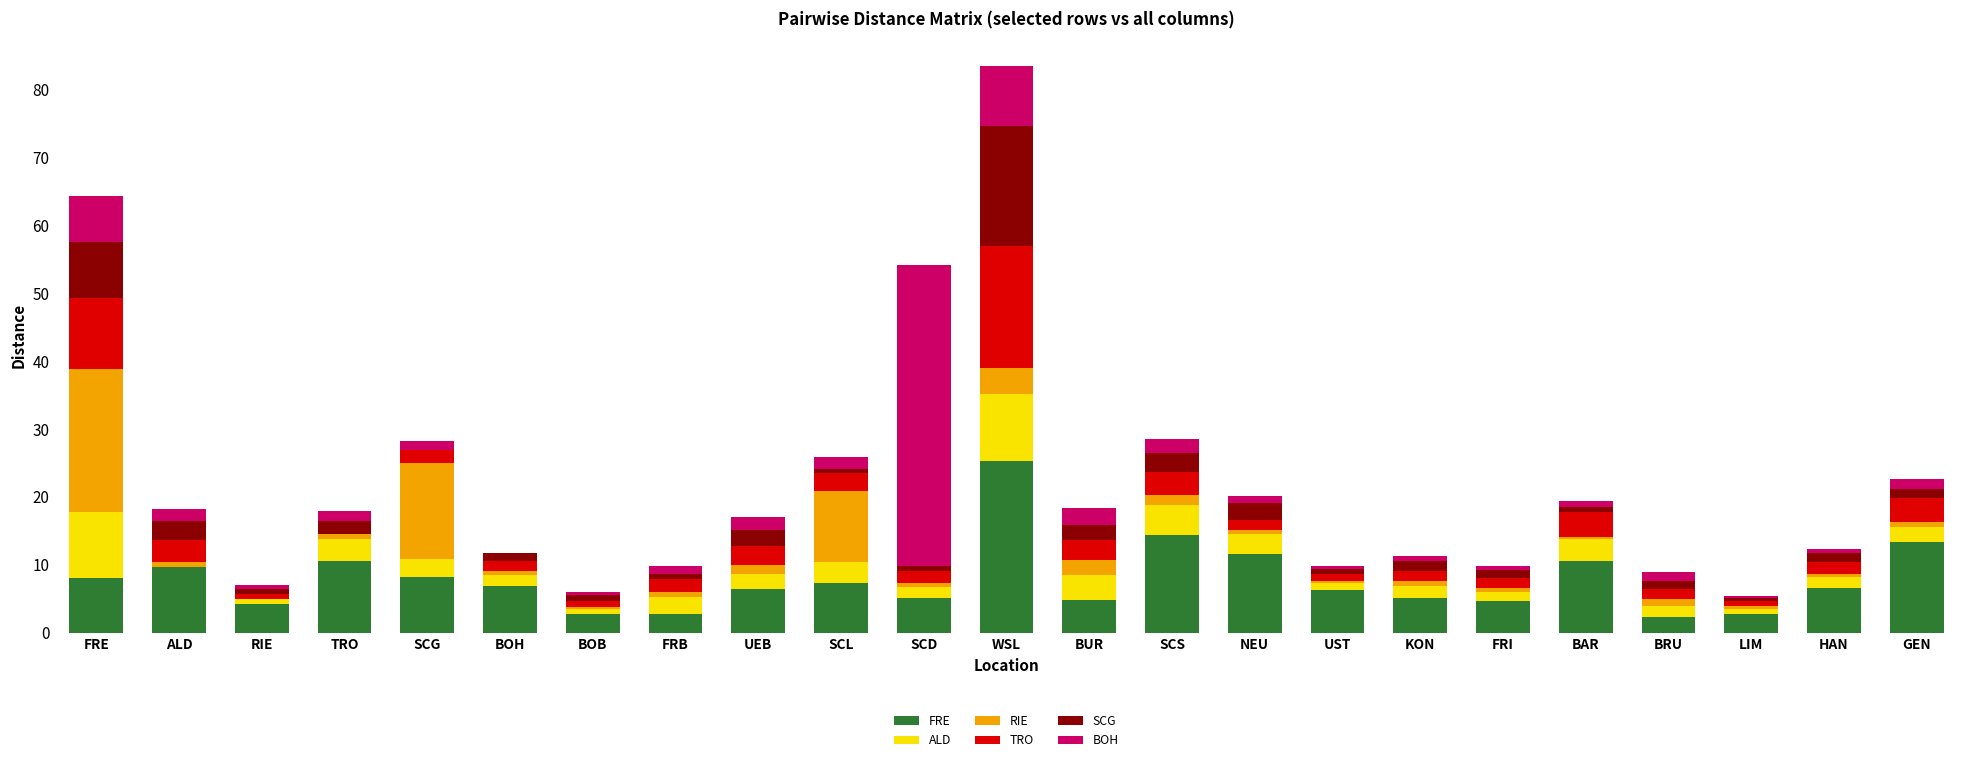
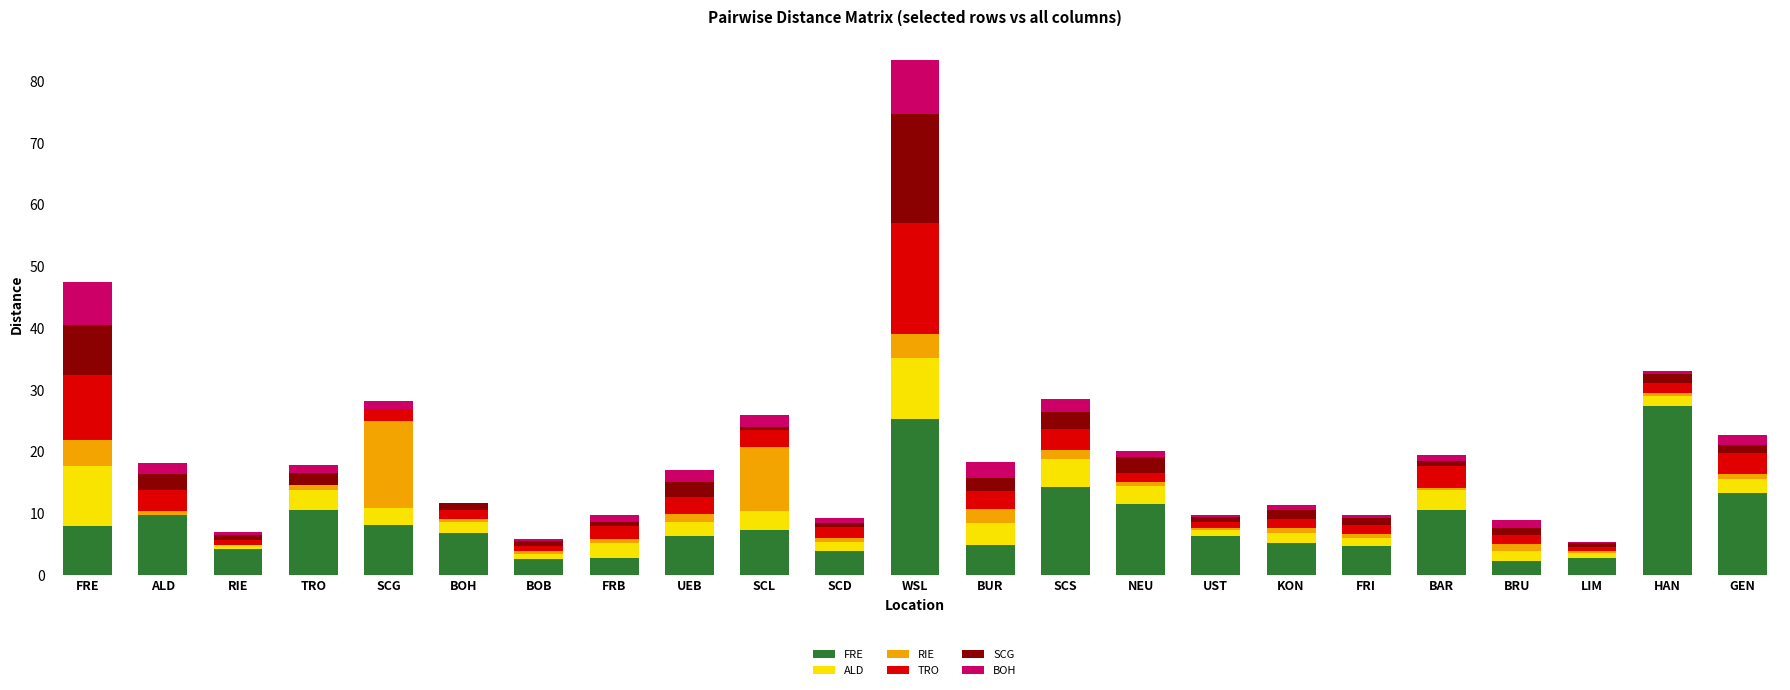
RIE, FRE: 21 -> 4
FRE, SCD: 5 -> 4
BOH, SCD: 44 -> 1
FRE, HAN: 6 -> 27
